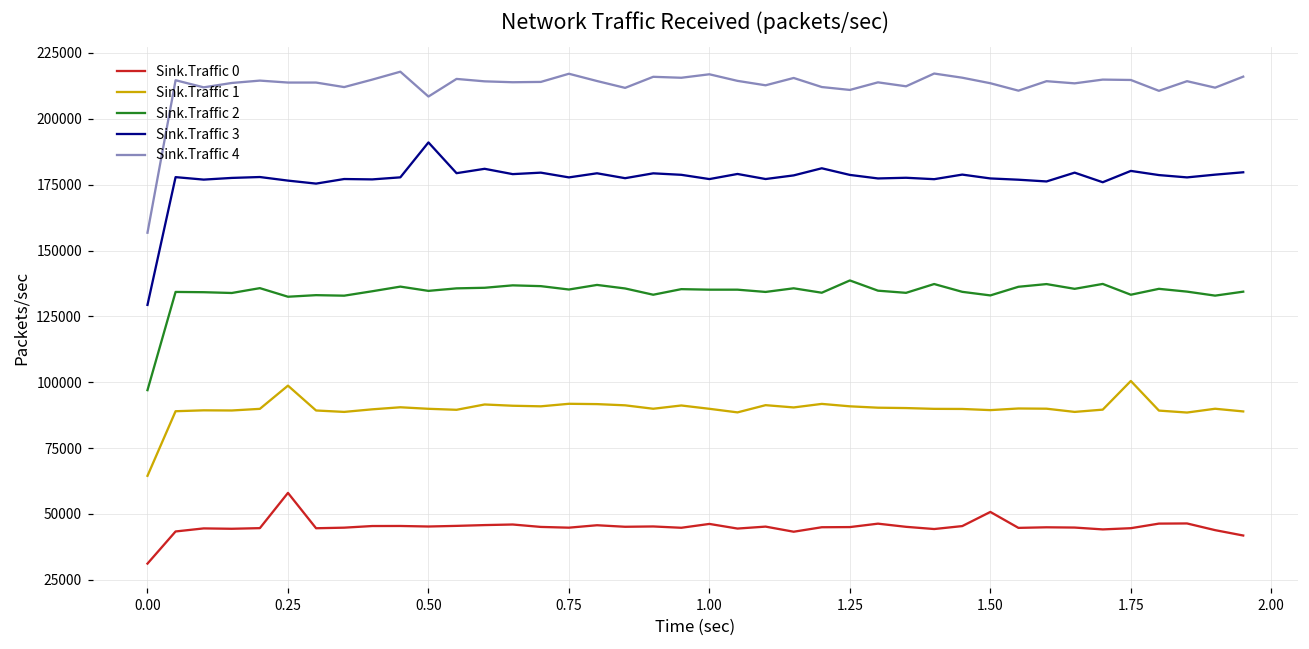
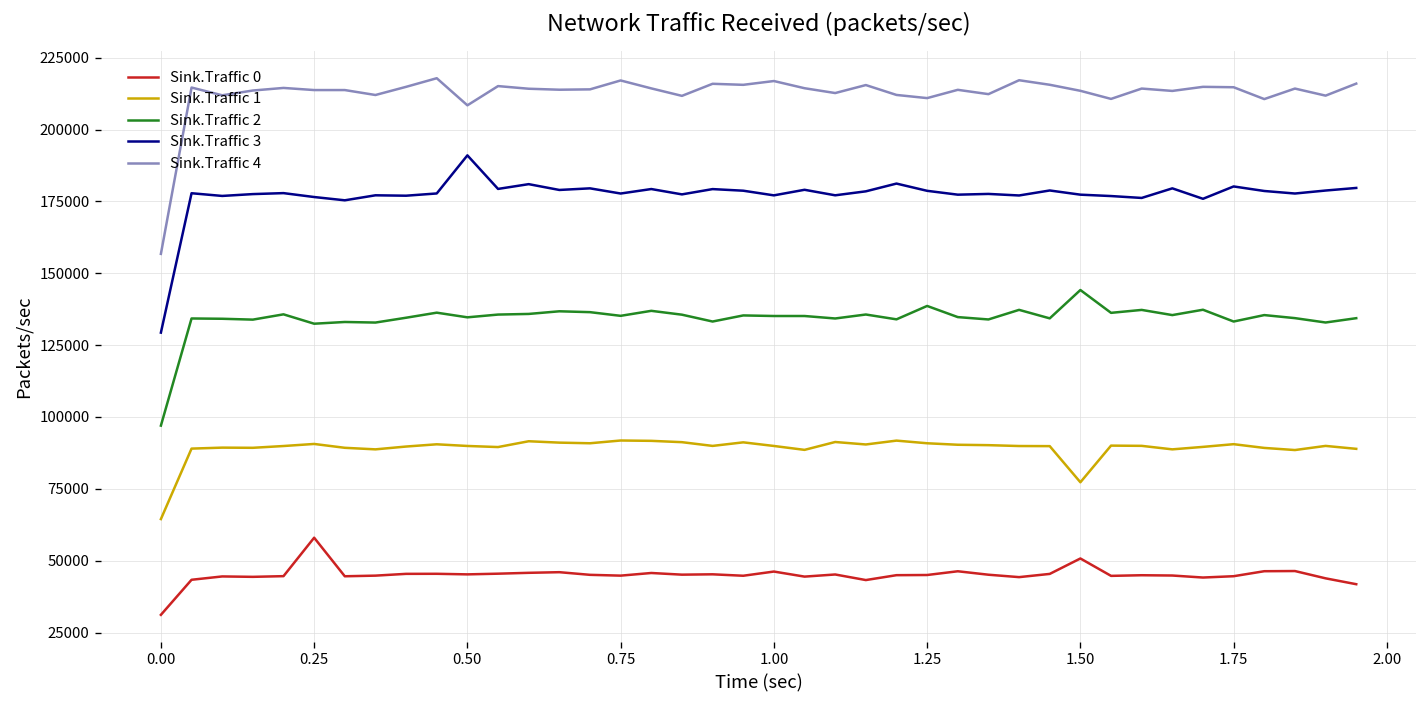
Sink.Traffic 1, 0.25: 99000 -> 91000
Sink.Traffic 1, 1.50: 89000 -> 77000
Sink.Traffic 2, 1.50: 133000 -> 144000
Sink.Traffic 1, 1.75: 100000 -> 91000
